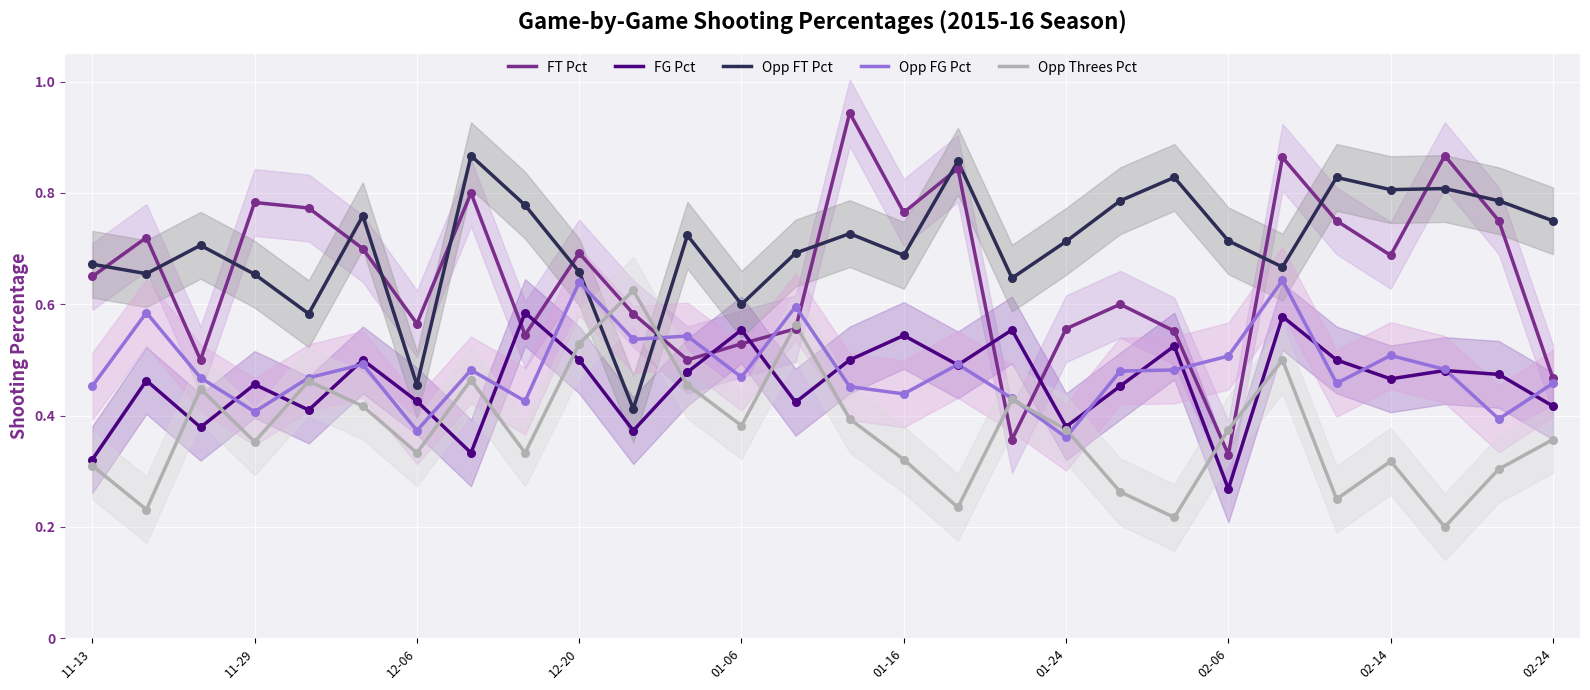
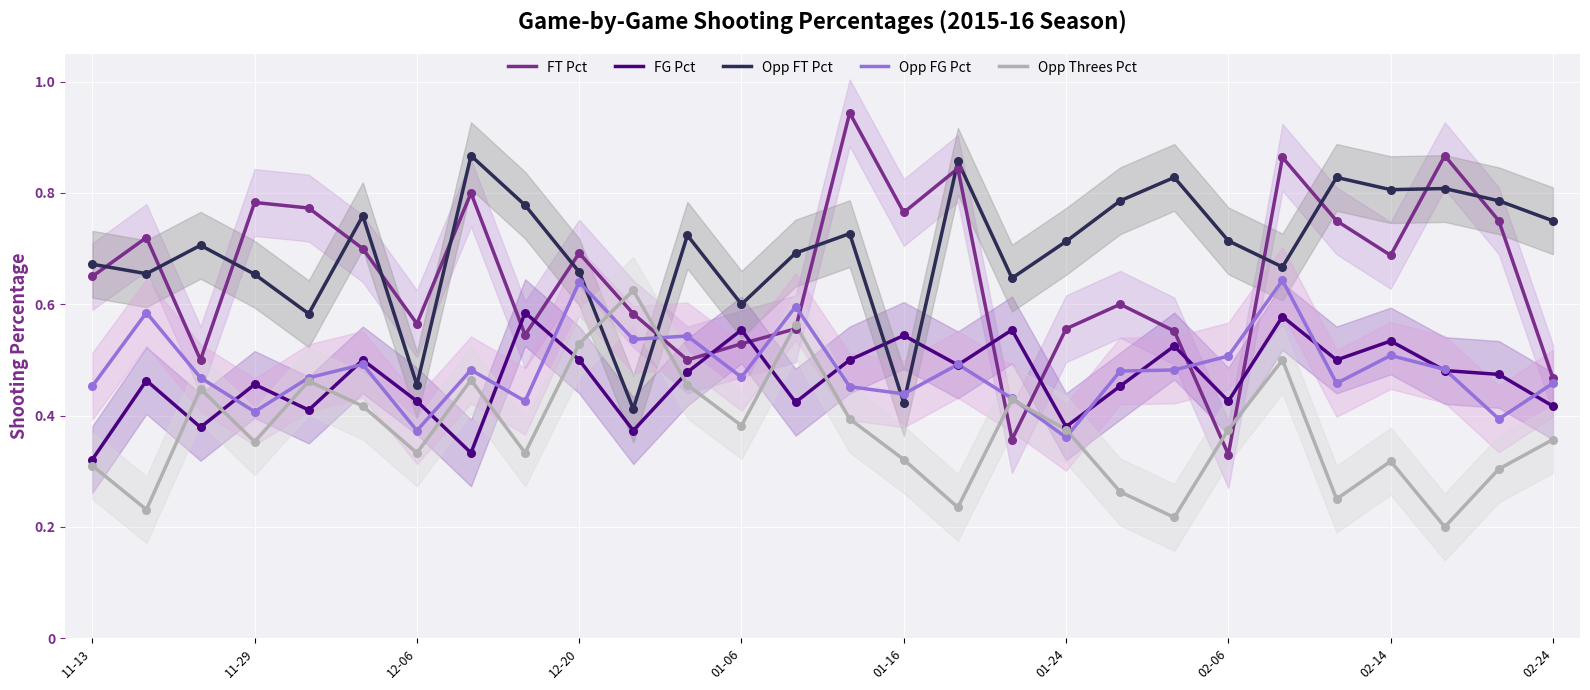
Opp FT Pct, 01-16: 0.69 -> 0.42
FG Pct, 02-06: 0.27 -> 0.43
FG Pct, 02-14: 0.47 -> 0.53
